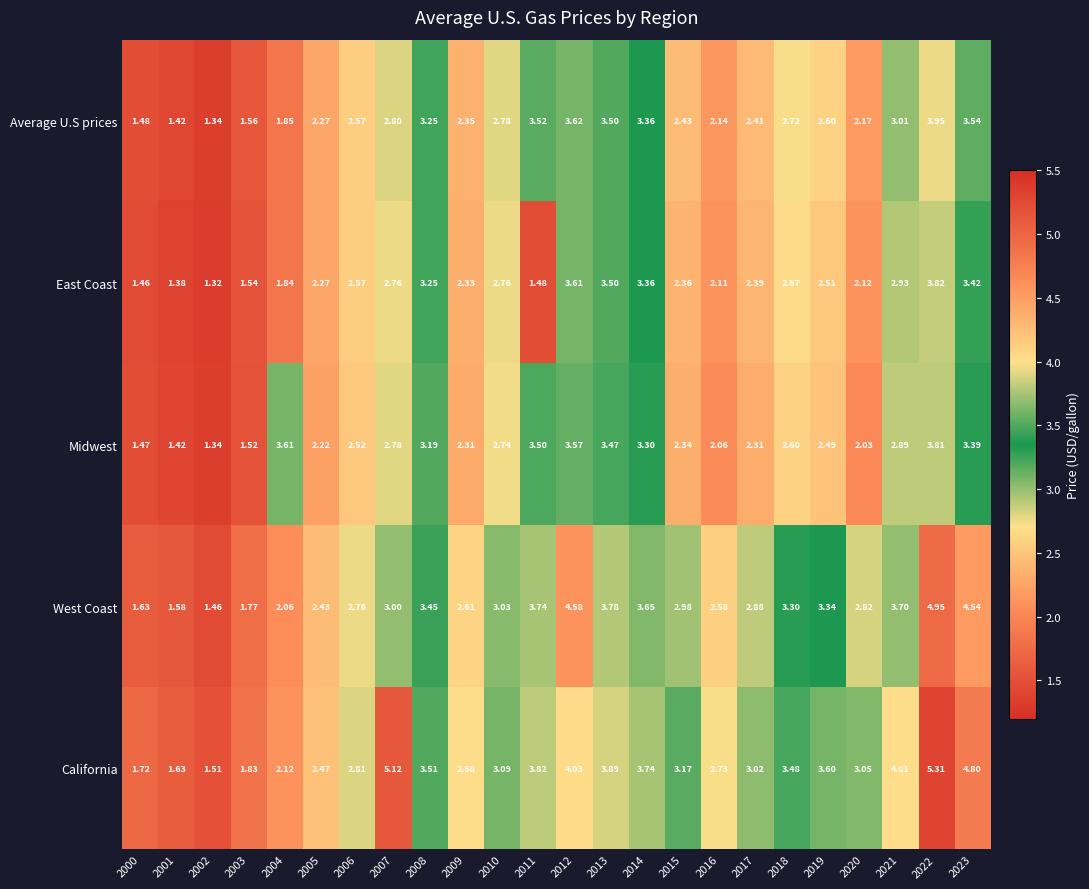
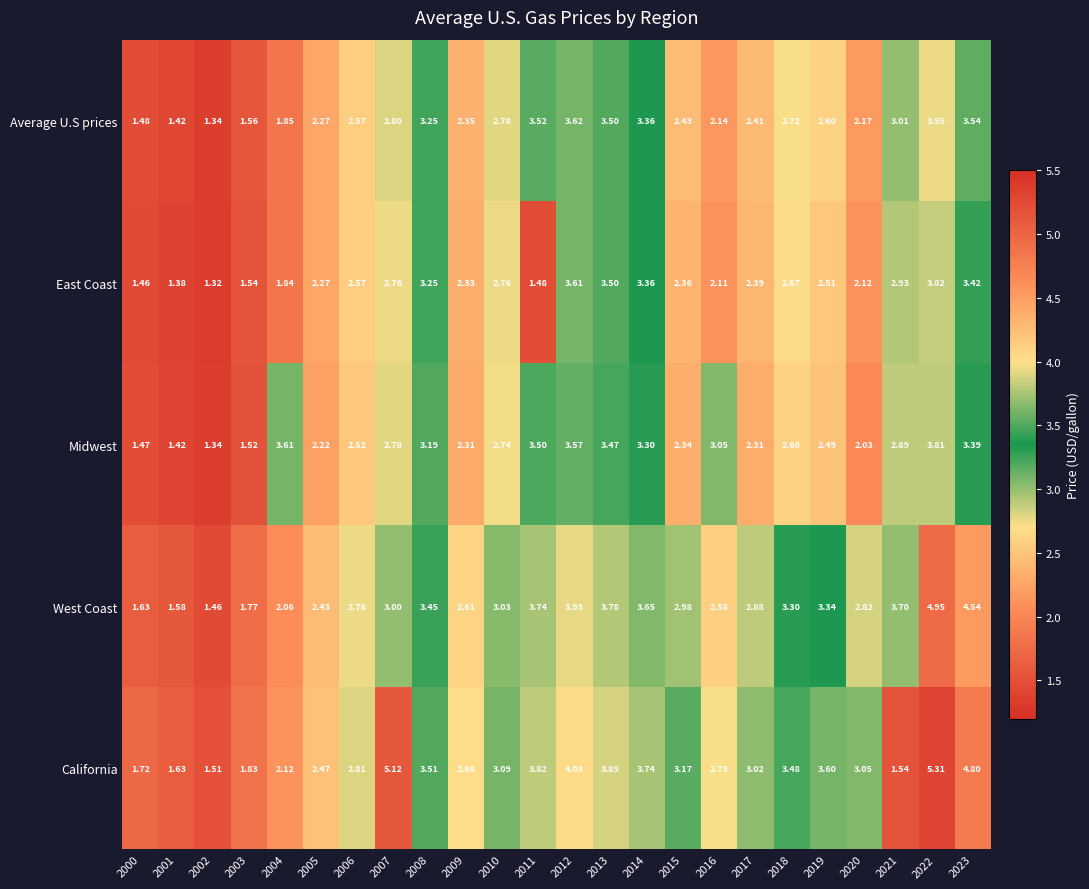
Midwest, 2016: 2.06 -> 3.05
West Coast, 2012: 4.58 -> 3.93
California, 2021: 4.01 -> 1.54
